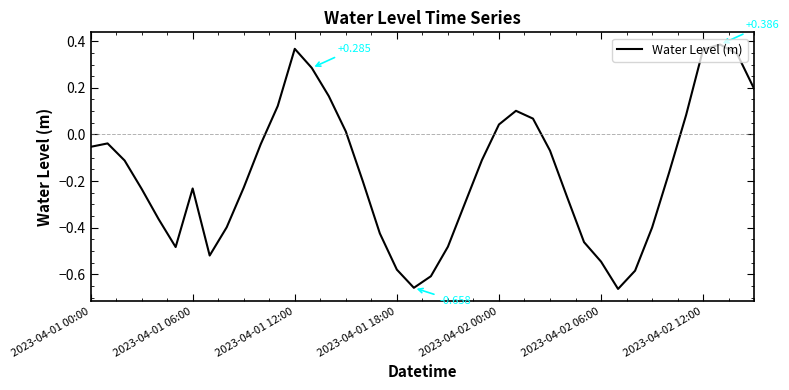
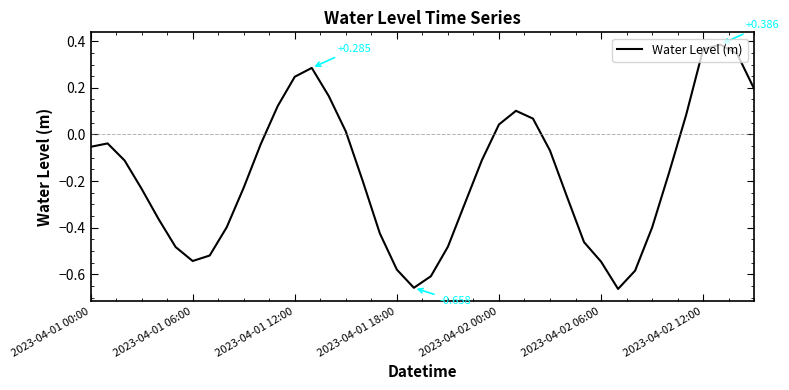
2023-04-01 06:00: -0.23 -> -0.54
2023-04-01 12:00: 0.37 -> 0.25
